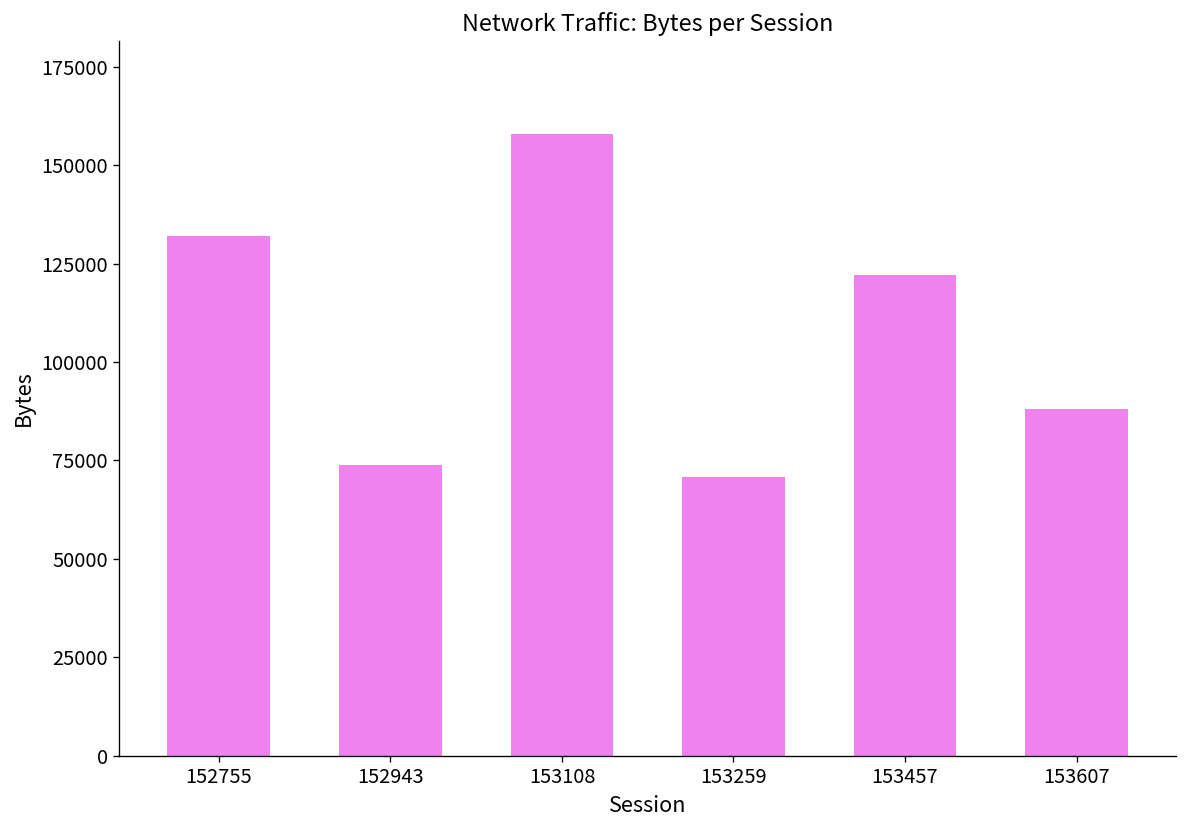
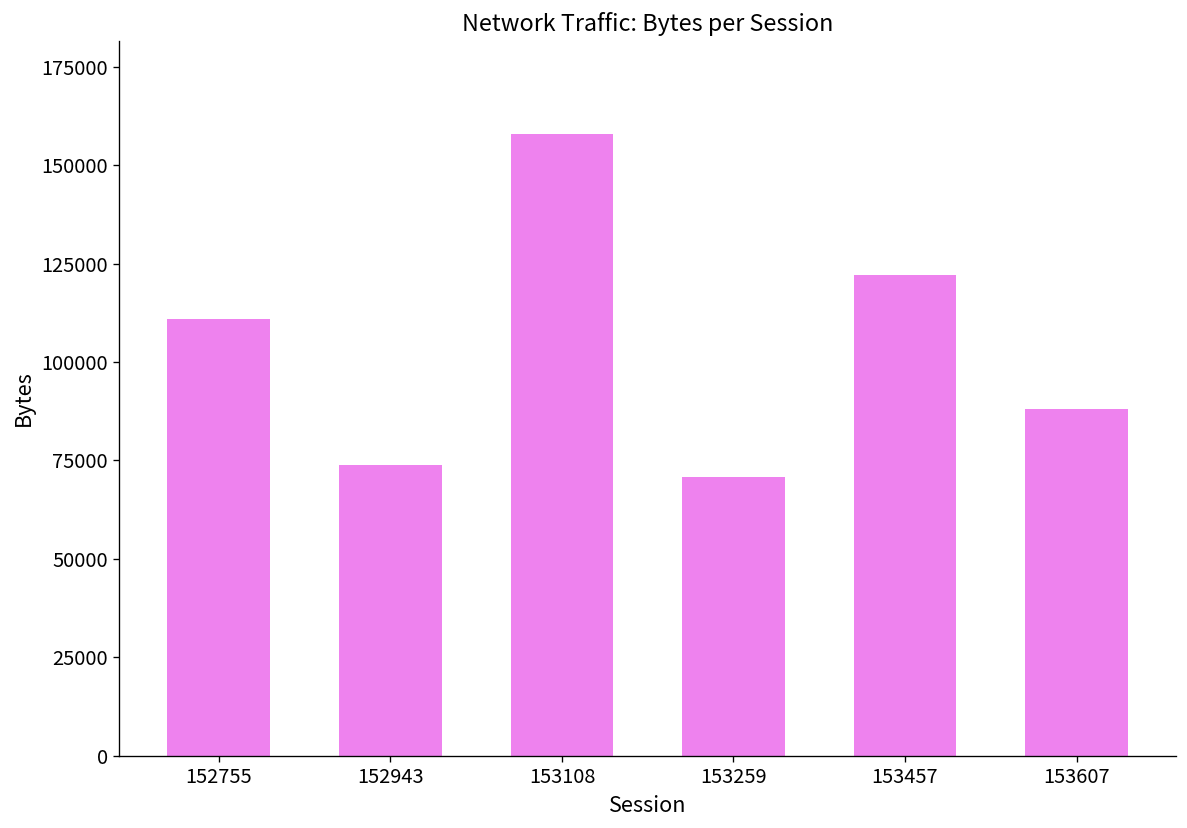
152755: 132000 -> 111000
